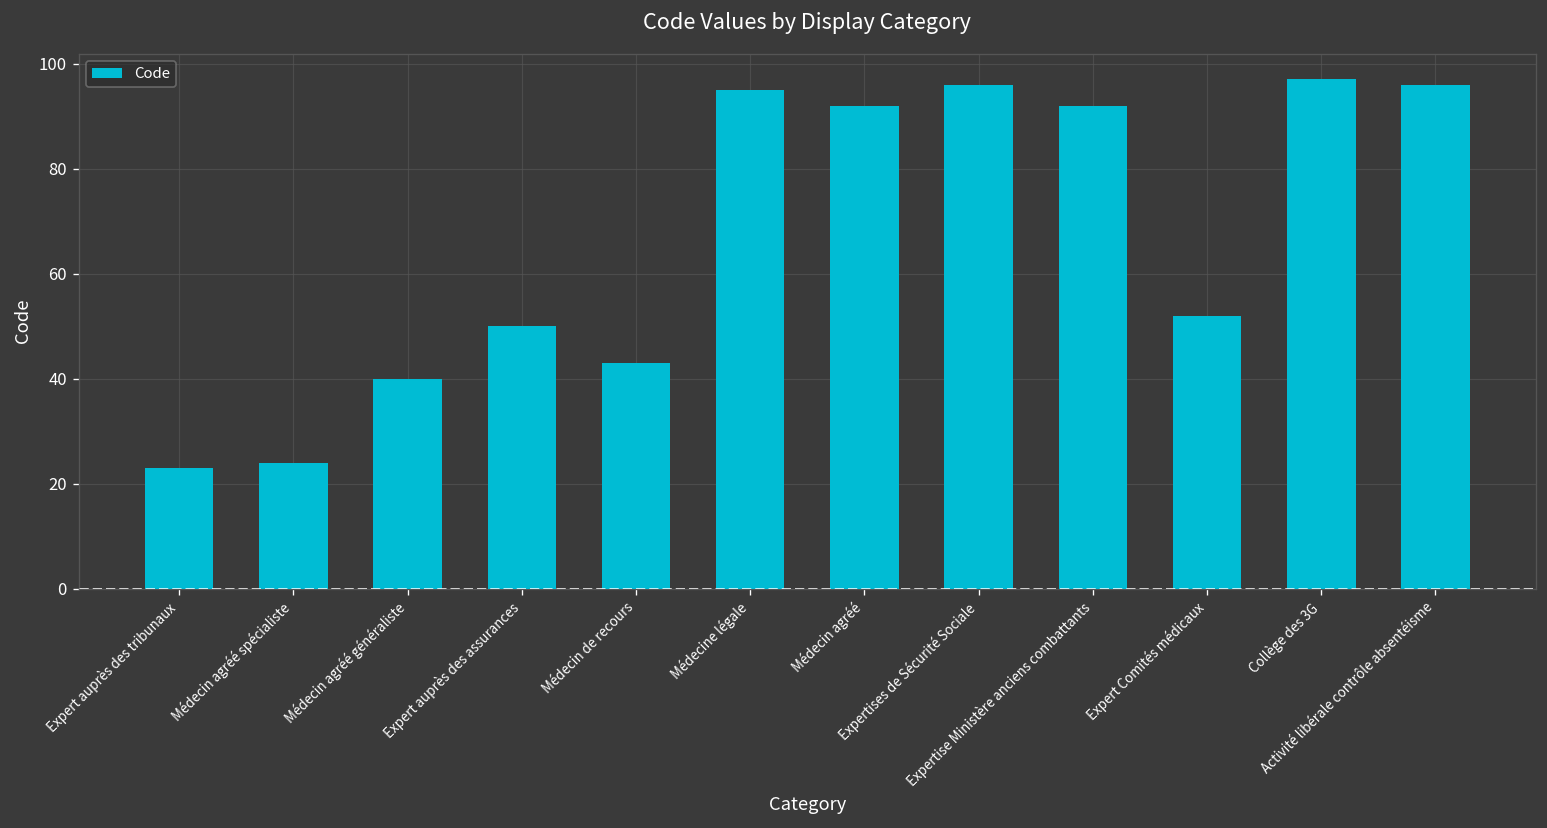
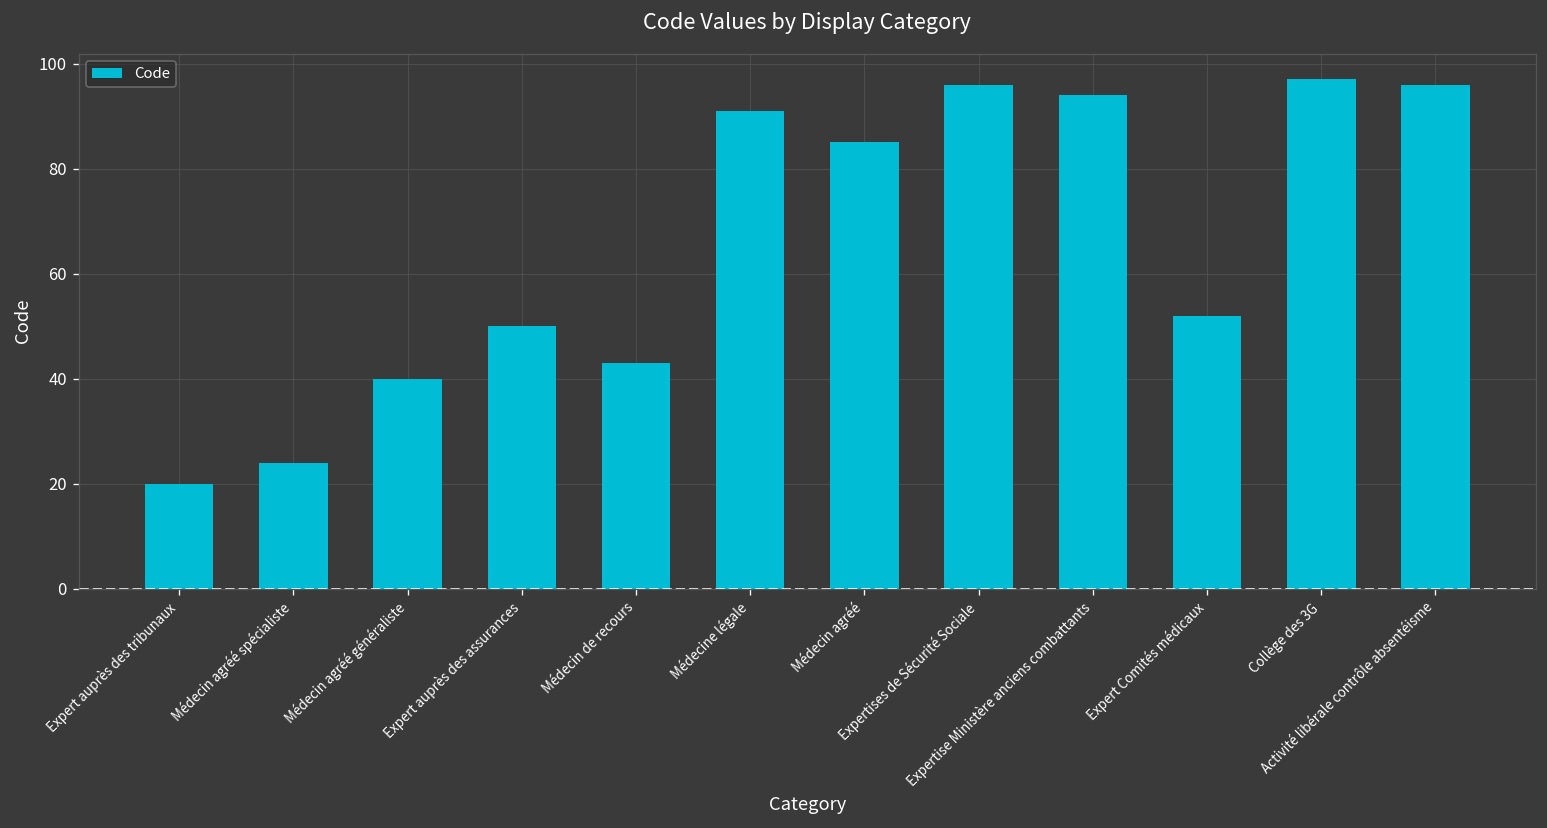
Expert auprès des tribunaux: 23 -> 20
Médecine légale: 95 -> 91
Médecin agréé: 92 -> 85
Expertise Ministère anciens combattants: 92 -> 94
